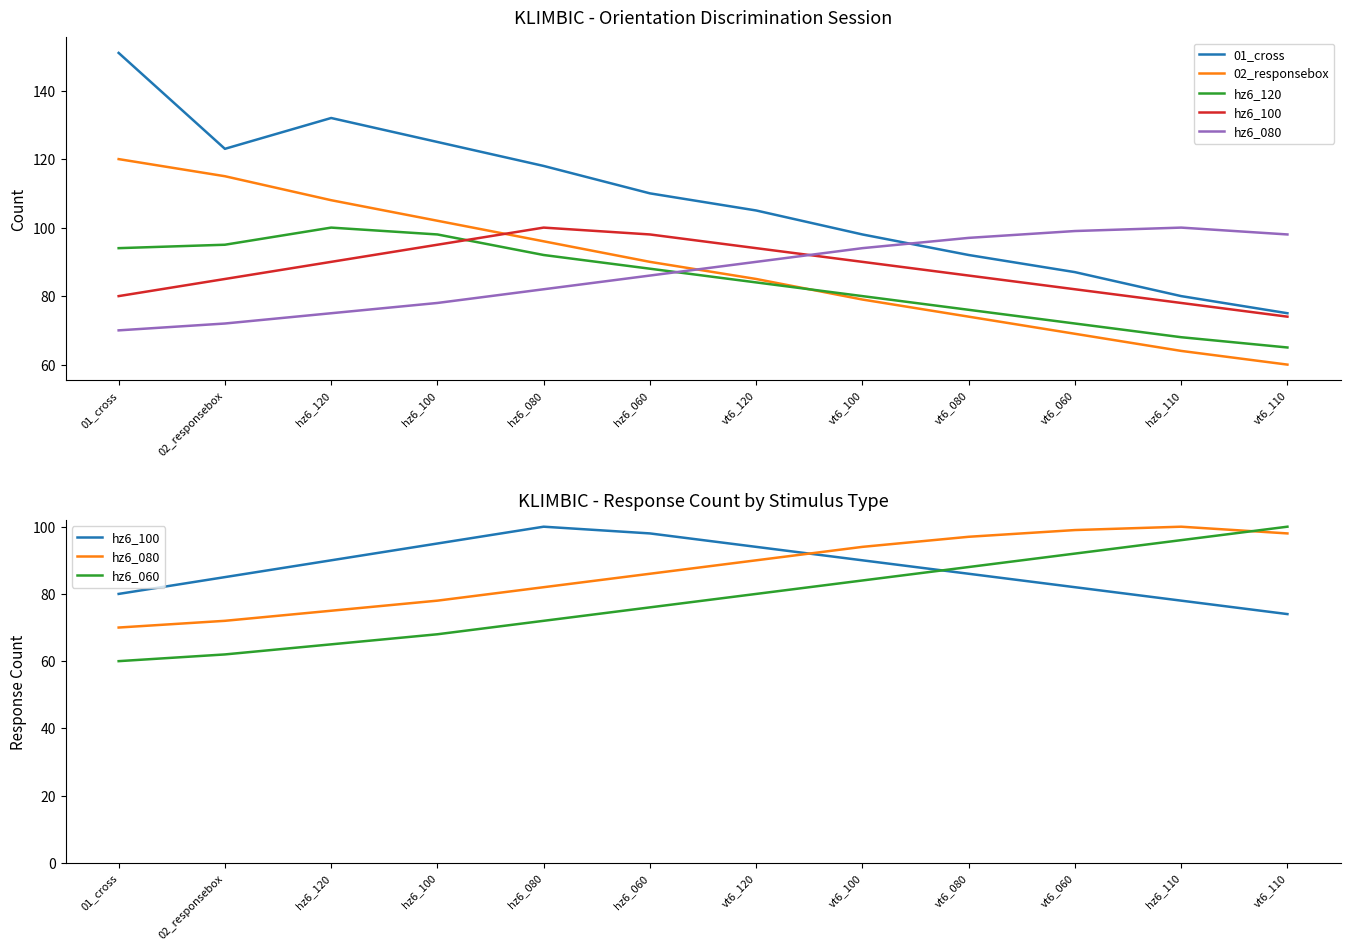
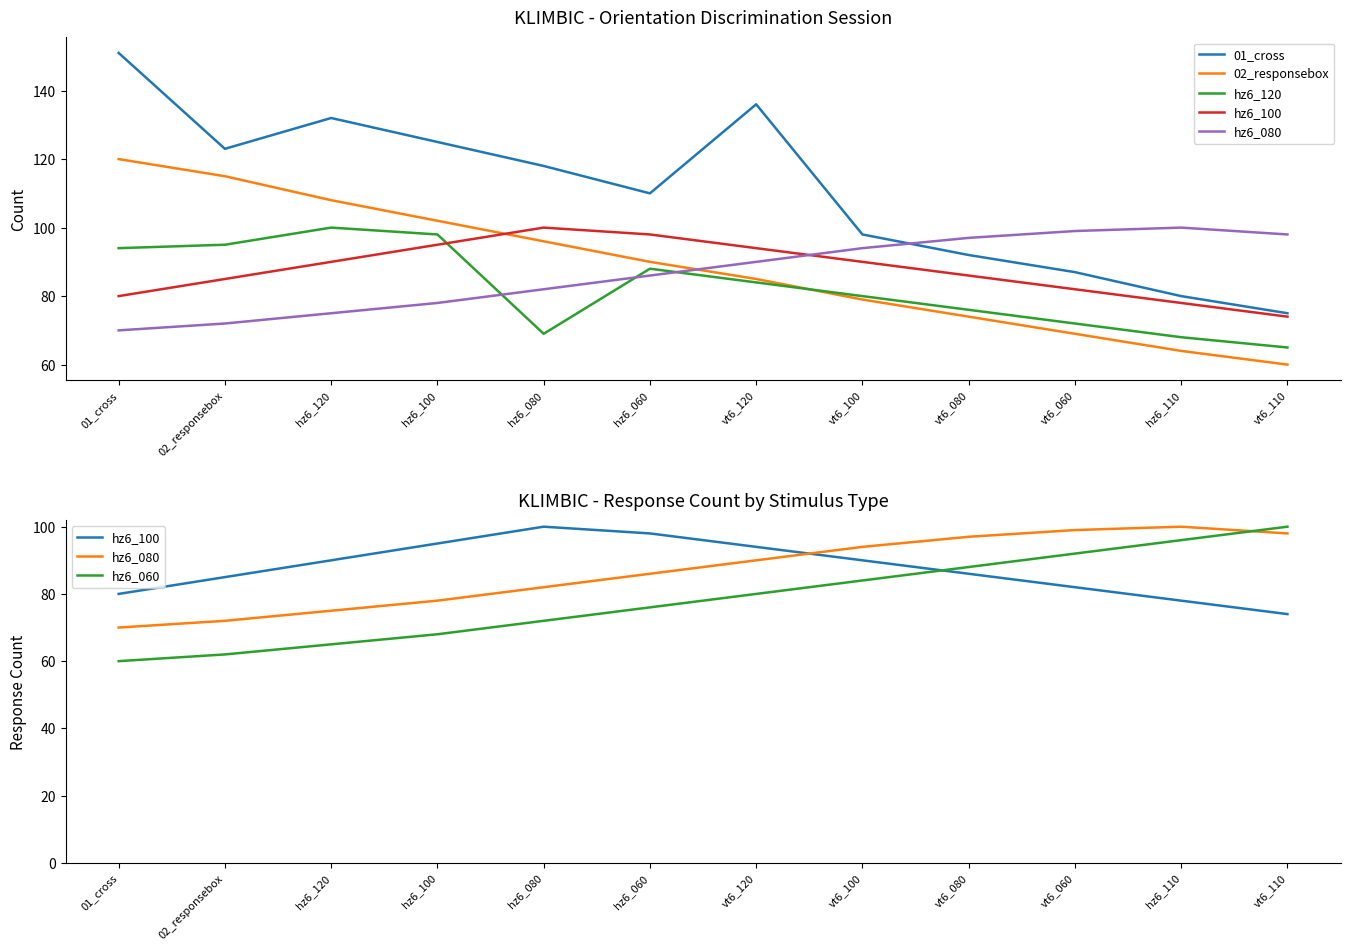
KLIMBIC - Orientation Discrimination Session, hz6_120, hz6_080: 92 -> 69
KLIMBIC - Orientation Discrimination Session, 01_cross, vt6_120: 105 -> 136
